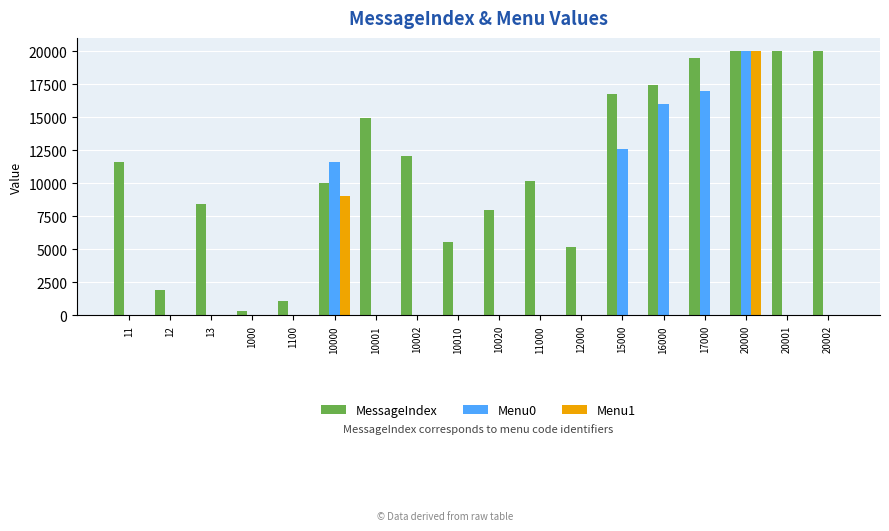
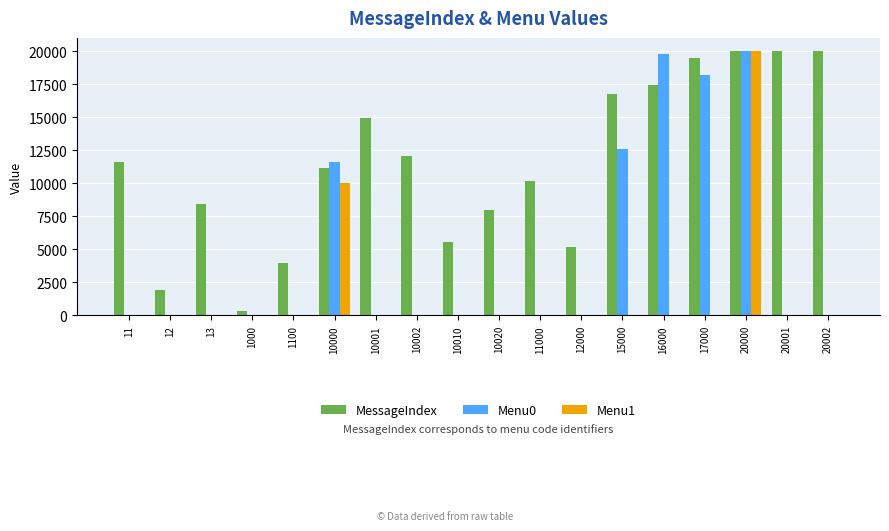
MessageIndex, 1100: 1100 -> 4000
MessageIndex, 10000: 10000 -> 11200
Menu1, 10000: 9100 -> 10000
Menu0, 16000: 16000 -> 19800
Menu0, 17000: 17000 -> 18200
